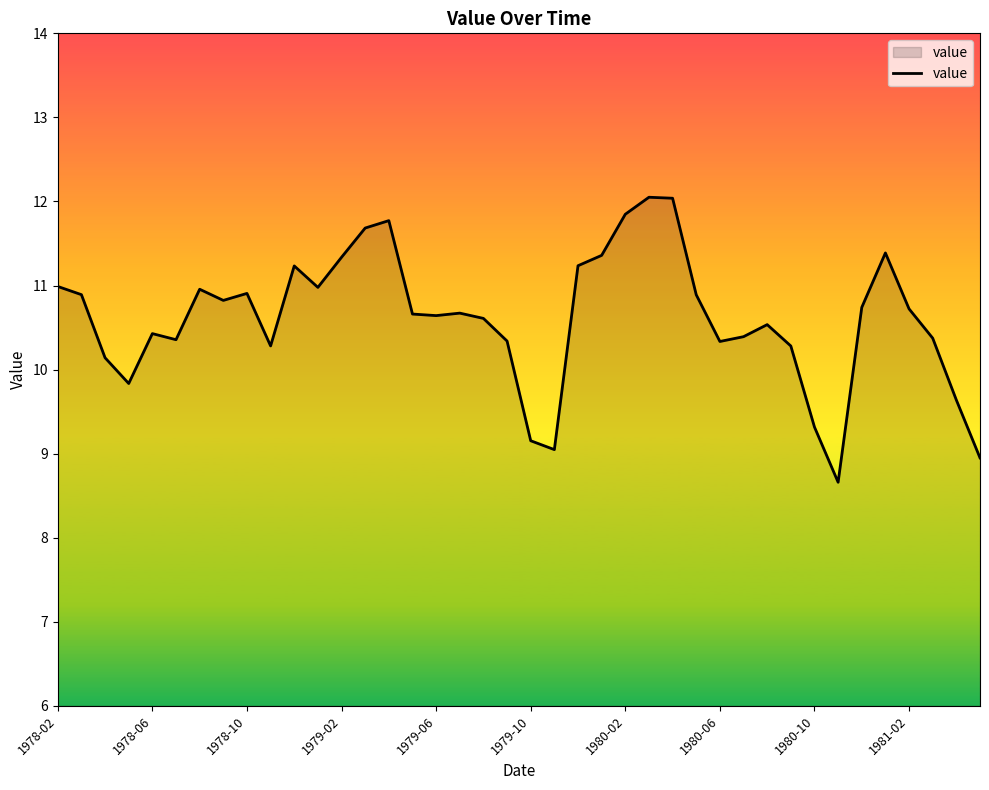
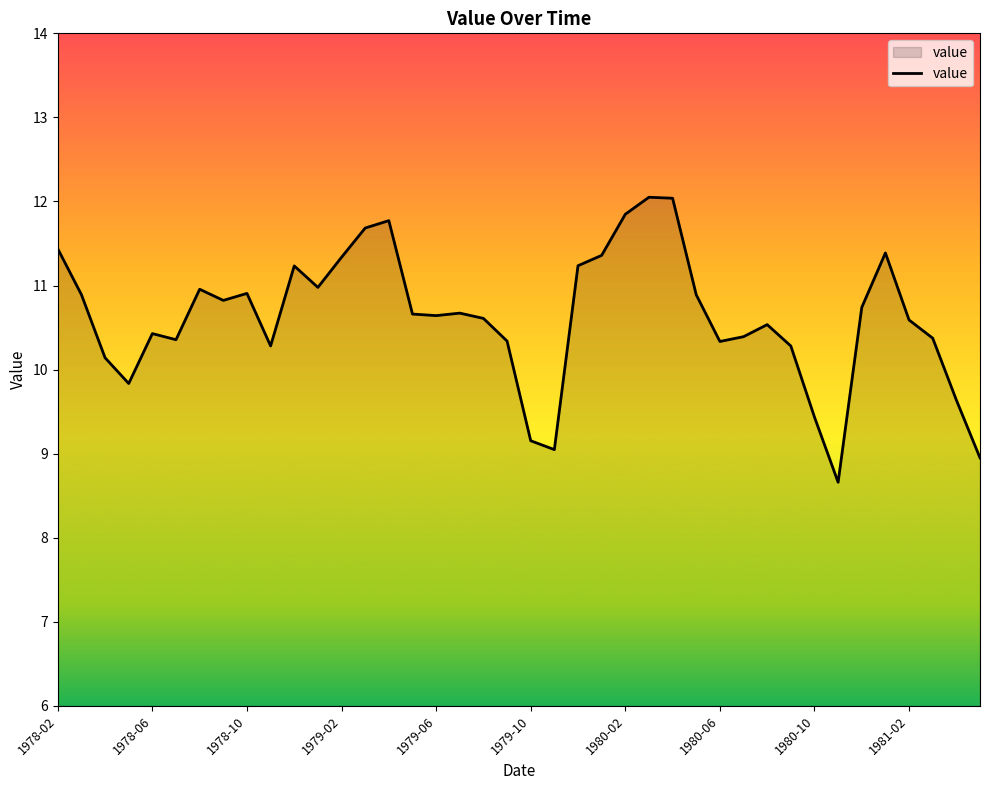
1978-02: 11.0 -> 11.4
1980-10: 9.3 -> 9.4
1981-02: 10.7 -> 10.6
